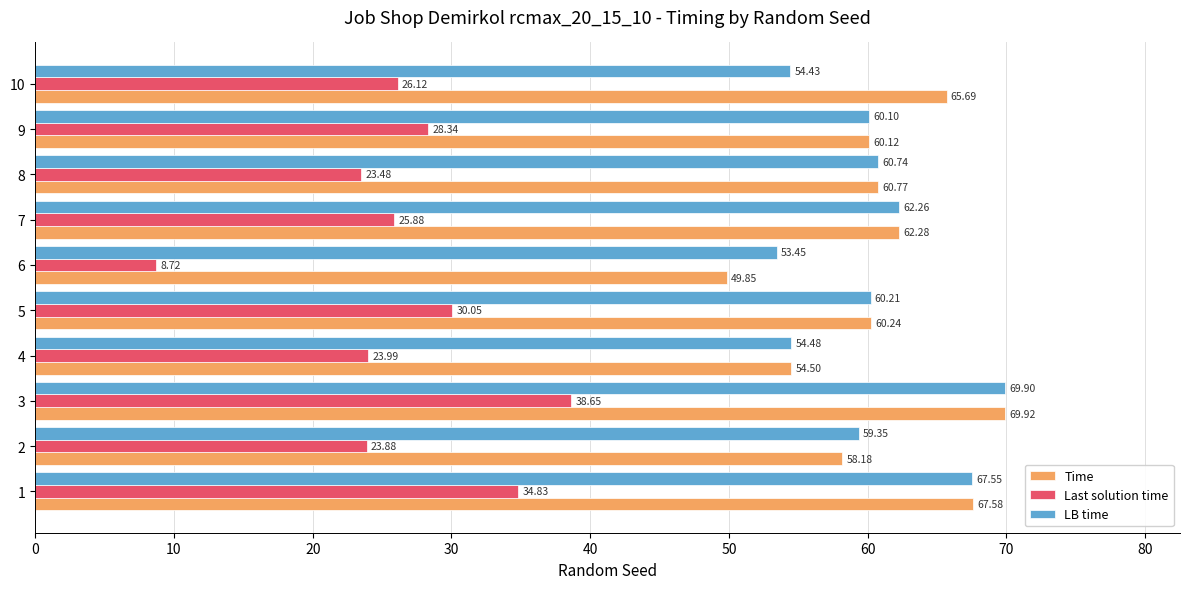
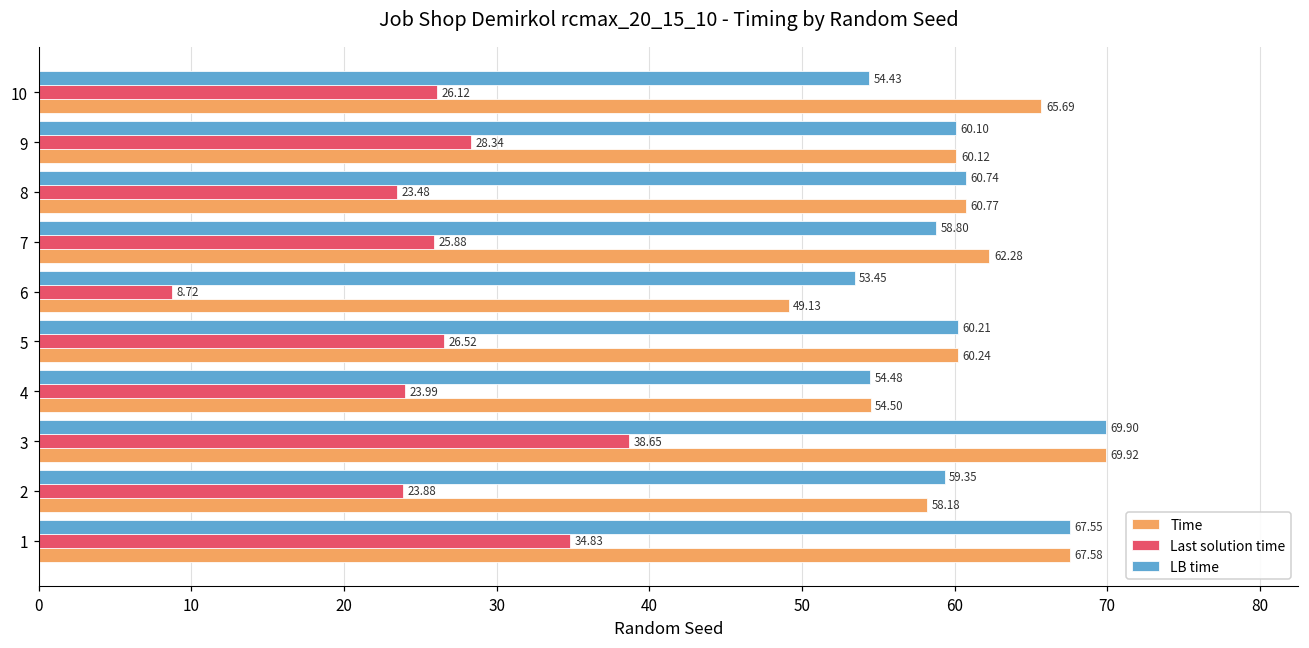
LB time, 7: 62.26 -> 58.80
Time, 6: 49.85 -> 49.13
Last solution time, 5: 30.05 -> 26.52
